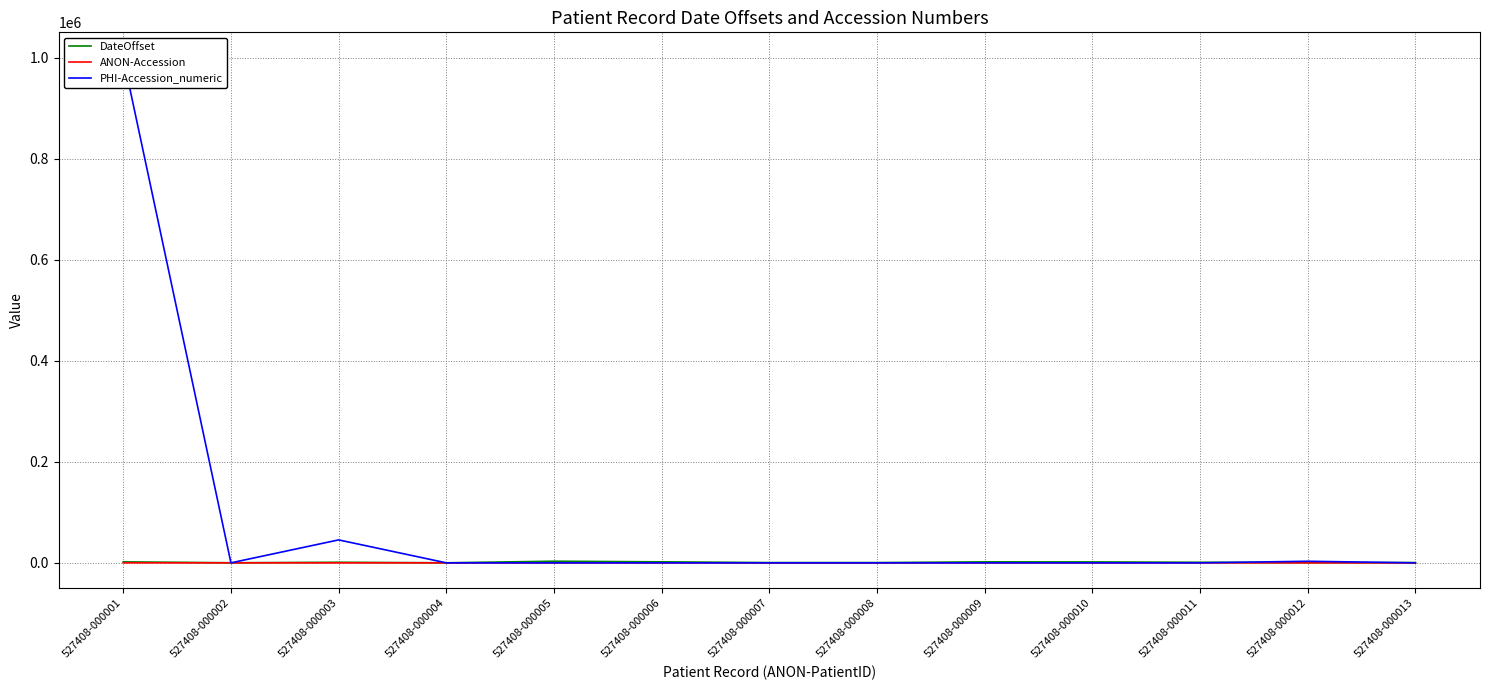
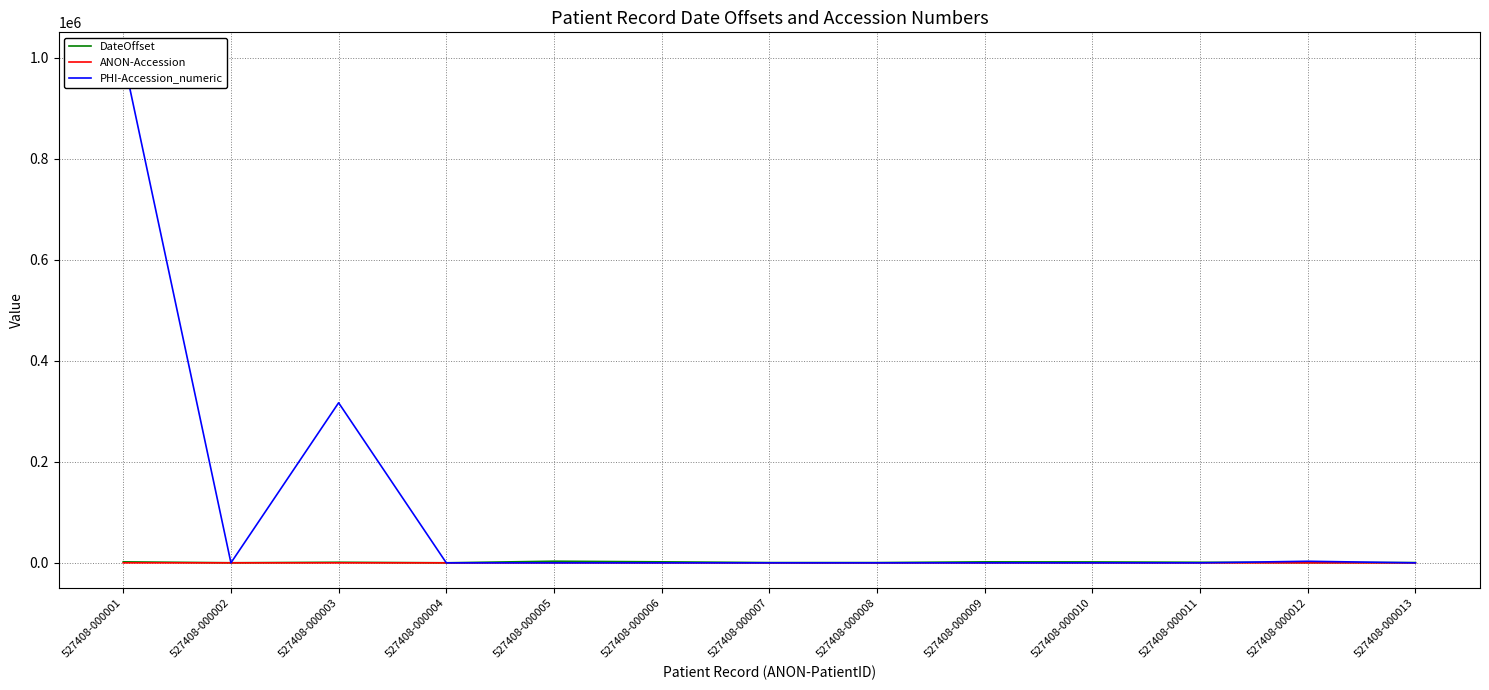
PHI-Accession_numeric, 527408-000003: 50000 -> 320000
